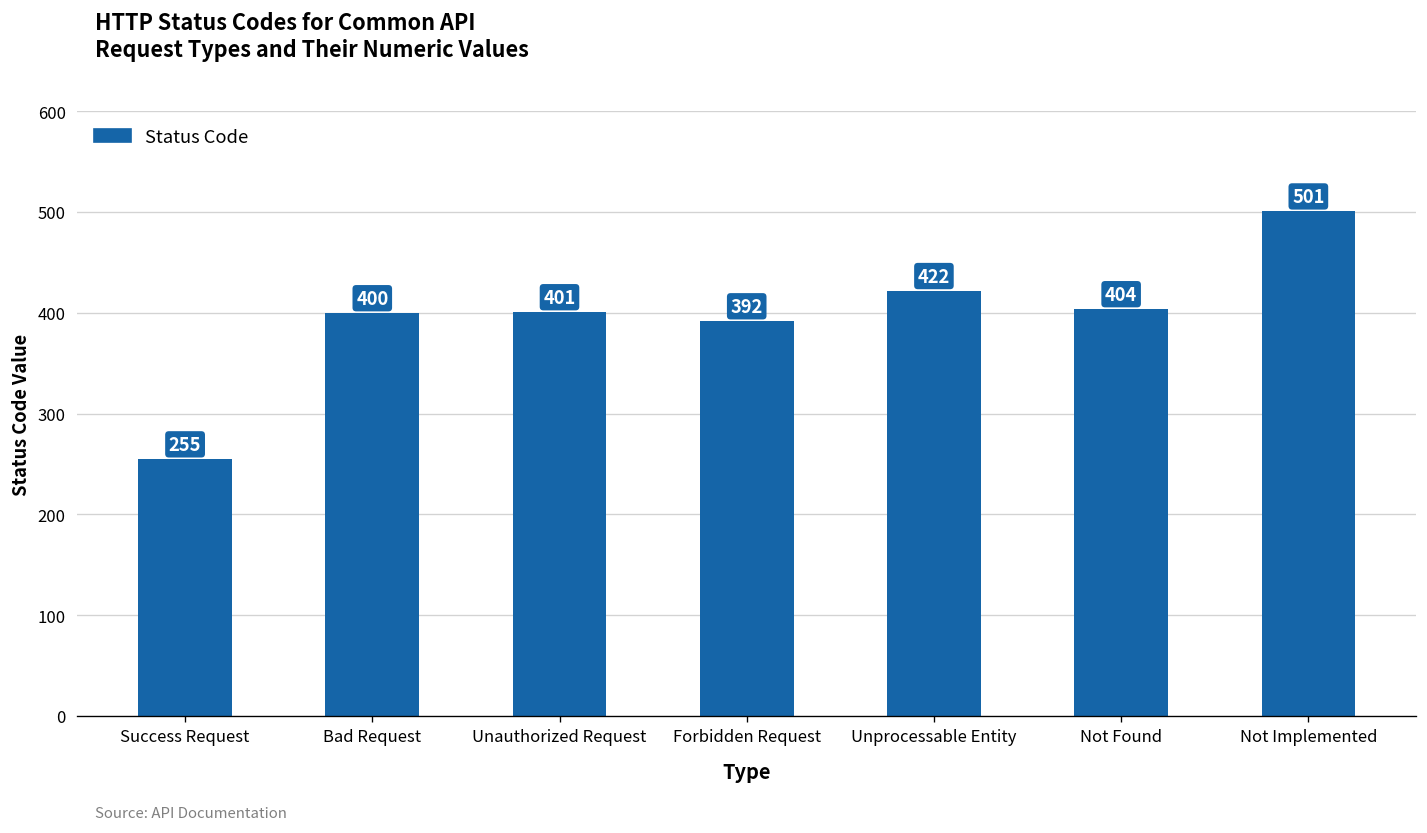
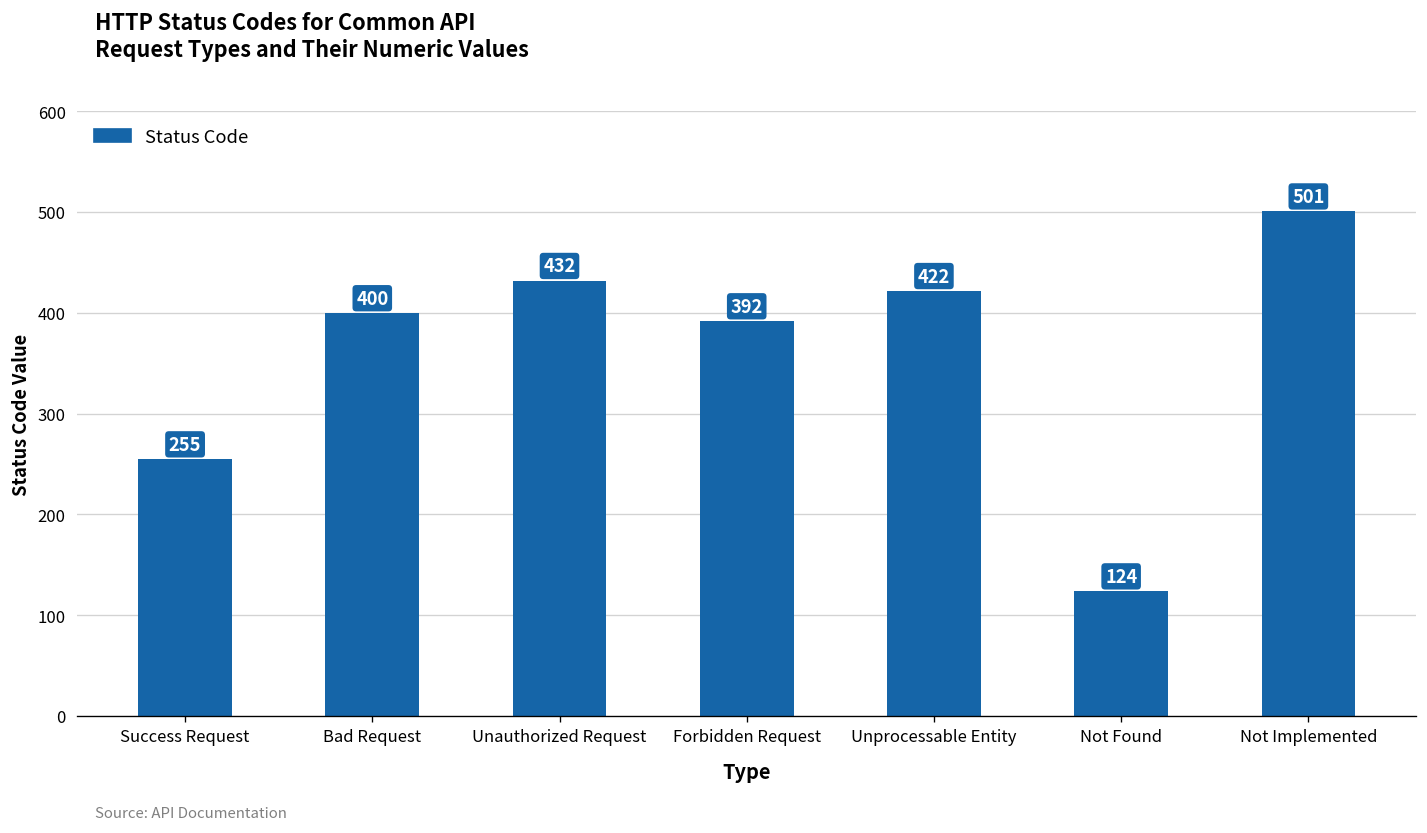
Unauthorized Request: 401 -> 432
Not Found: 404 -> 124
